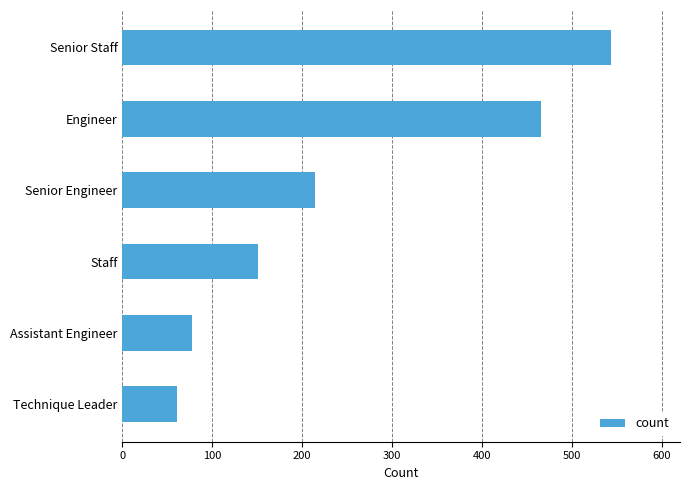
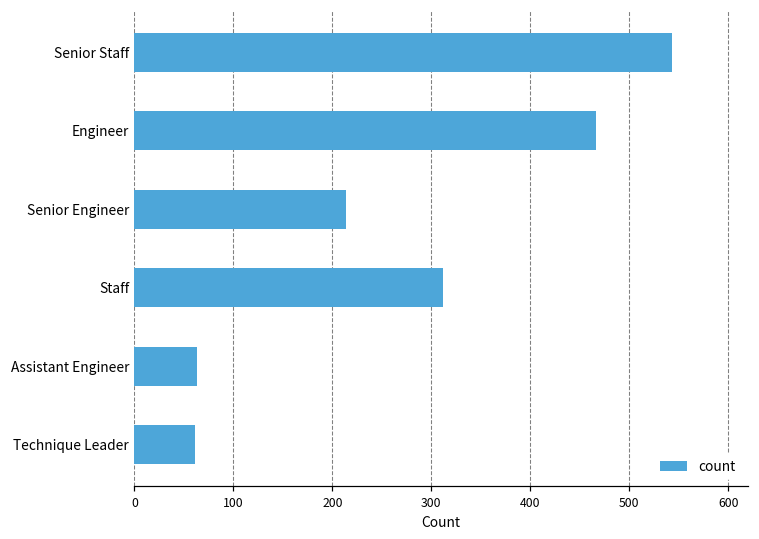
Staff: 150 -> 310
Assistant Engineer: 80 -> 60
